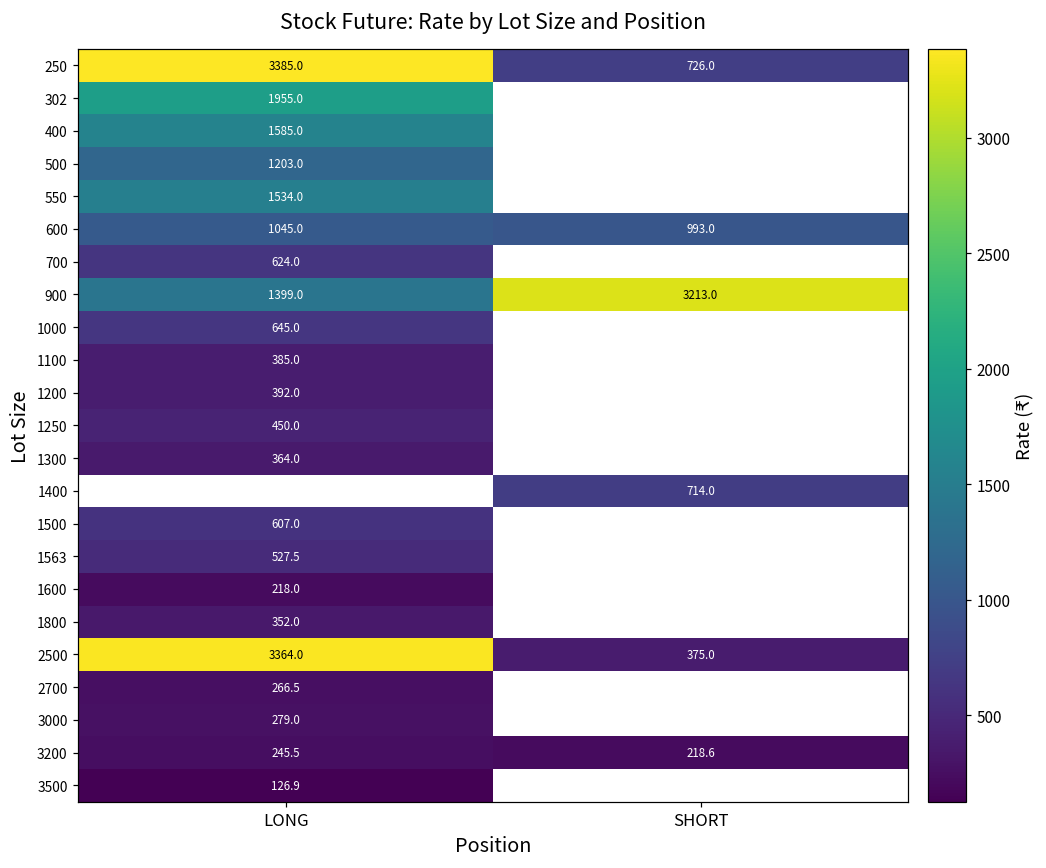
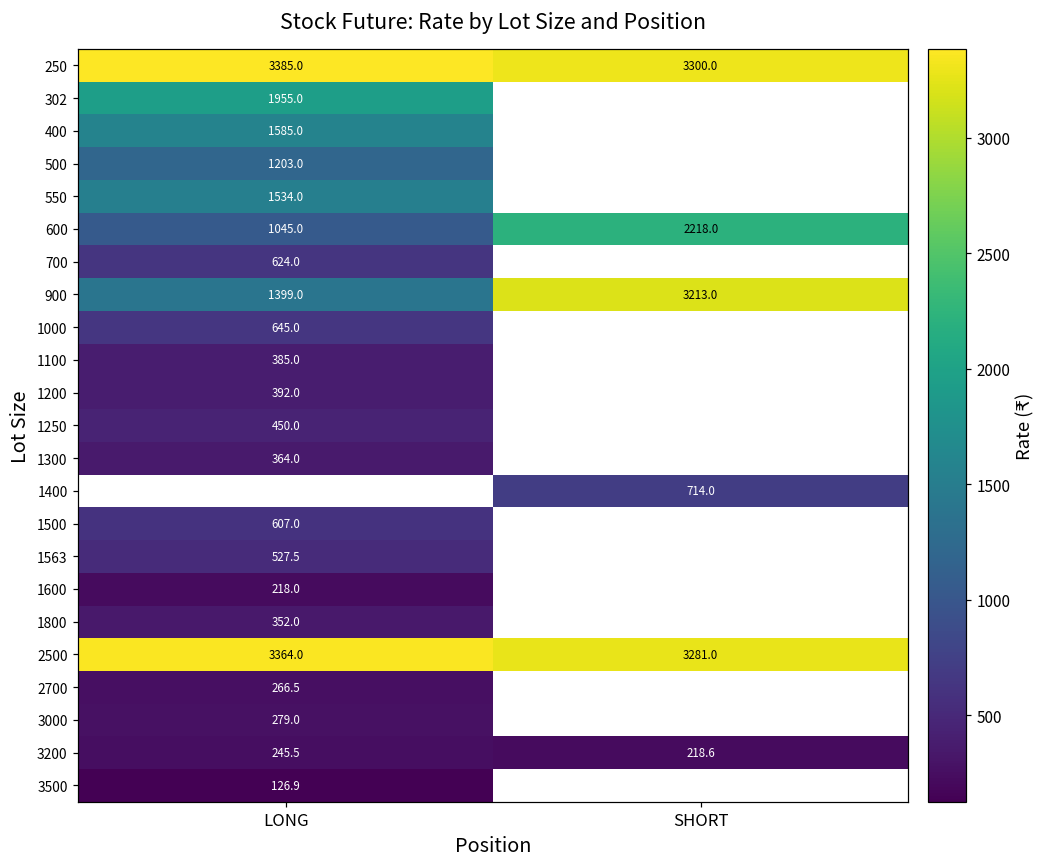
250, SHORT: 726.0 -> 3300.0
600, SHORT: 993.0 -> 2218.0
2500, SHORT: 375.0 -> 3281.0
